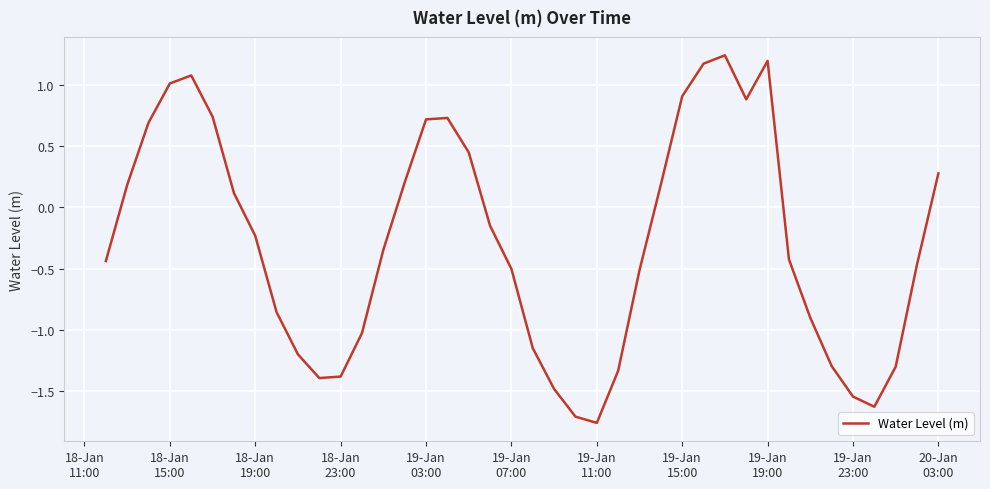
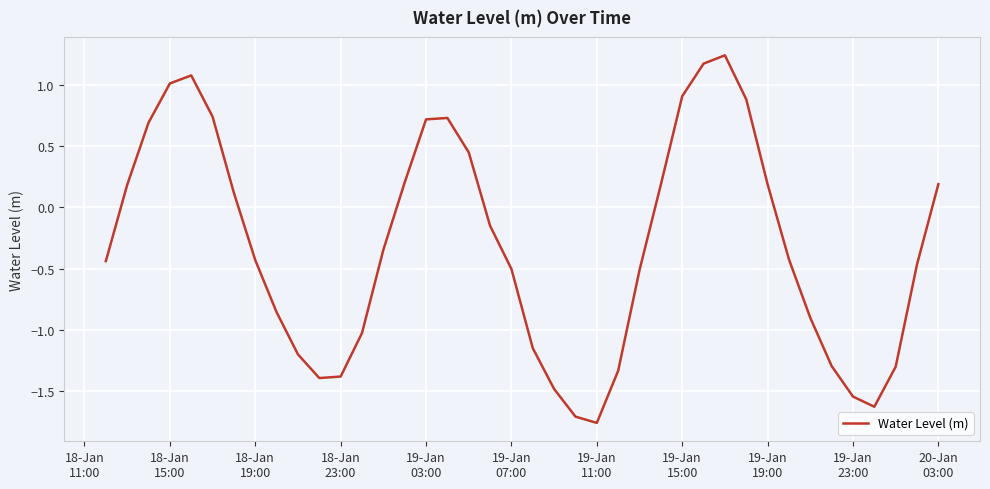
18-Jan 19:00: -0.23 -> -0.43
19-Jan 19:00: 1.19 -> 0.19
20-Jan 03:00: 0.28 -> 0.19
